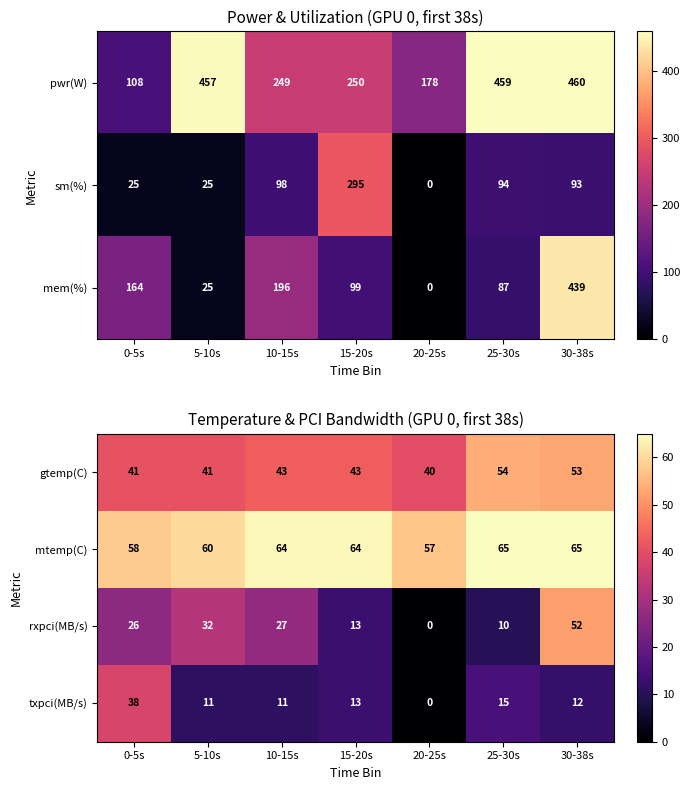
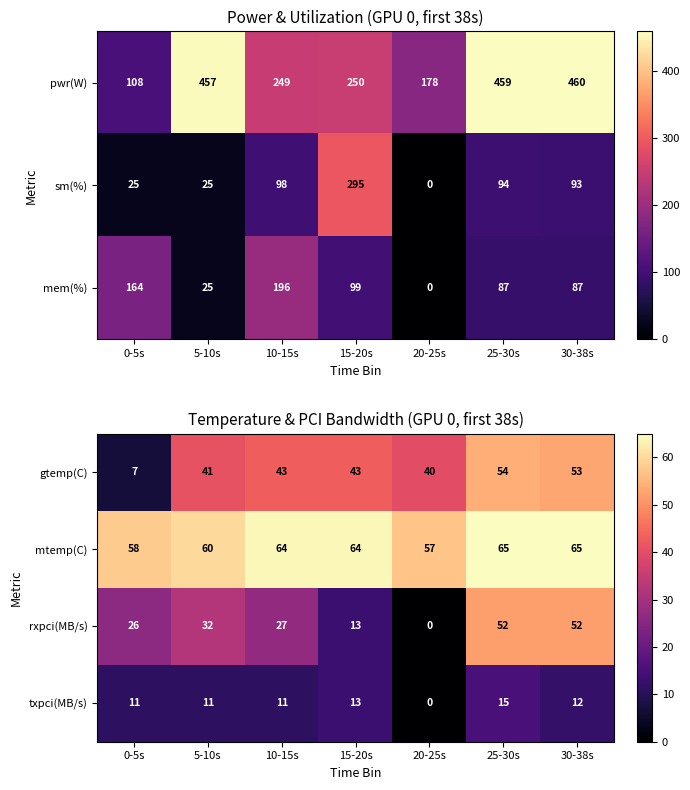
Power & Utilization (GPU 0, first 38s), mem(%), 30-38s: 439 -> 87
Temperature & PCI Bandwidth (GPU 0, first 38s), gtemp(C), 0-5s: 41 -> 7
Temperature & PCI Bandwidth (GPU 0, first 38s), rxpci(MB/s), 25-30s: 10 -> 52
Temperature & PCI Bandwidth (GPU 0, first 38s), txpci(MB/s), 0-5s: 38 -> 11
